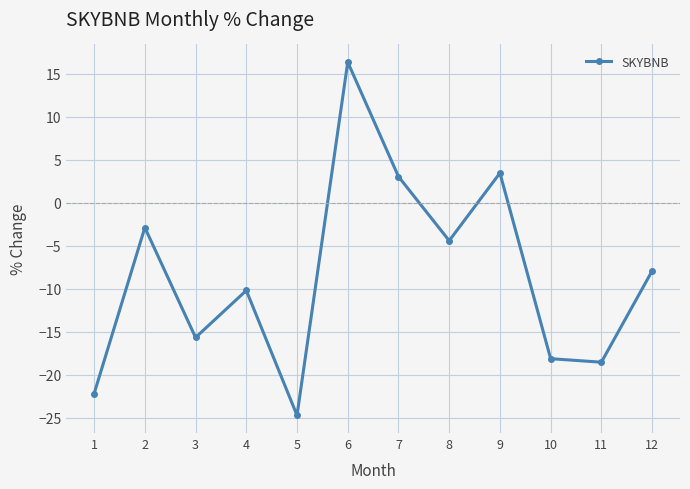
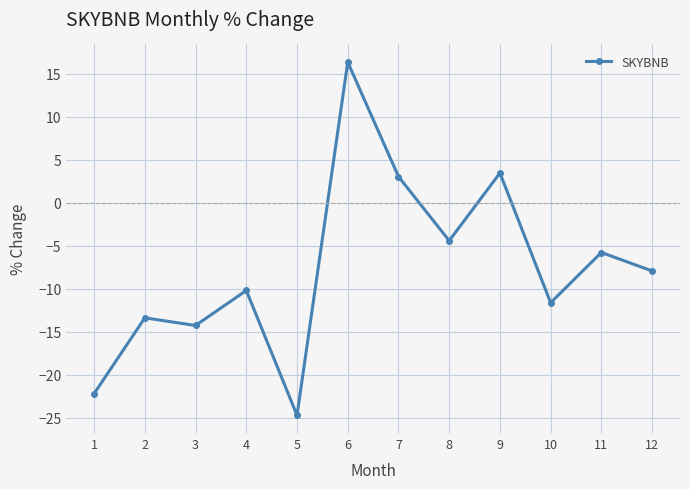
2: -3 -> -13
3: -16 -> -14
10: -18 -> -12
11: -19 -> -6
